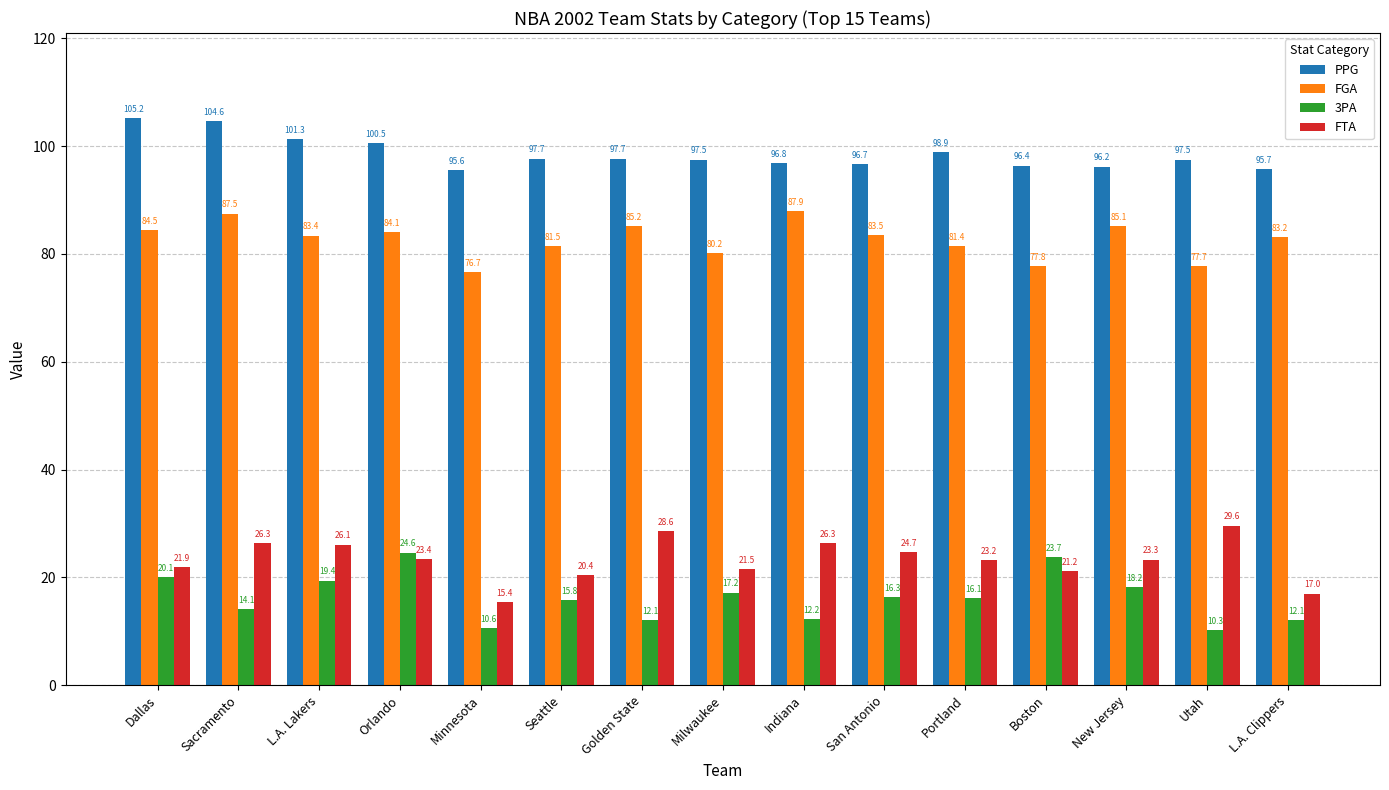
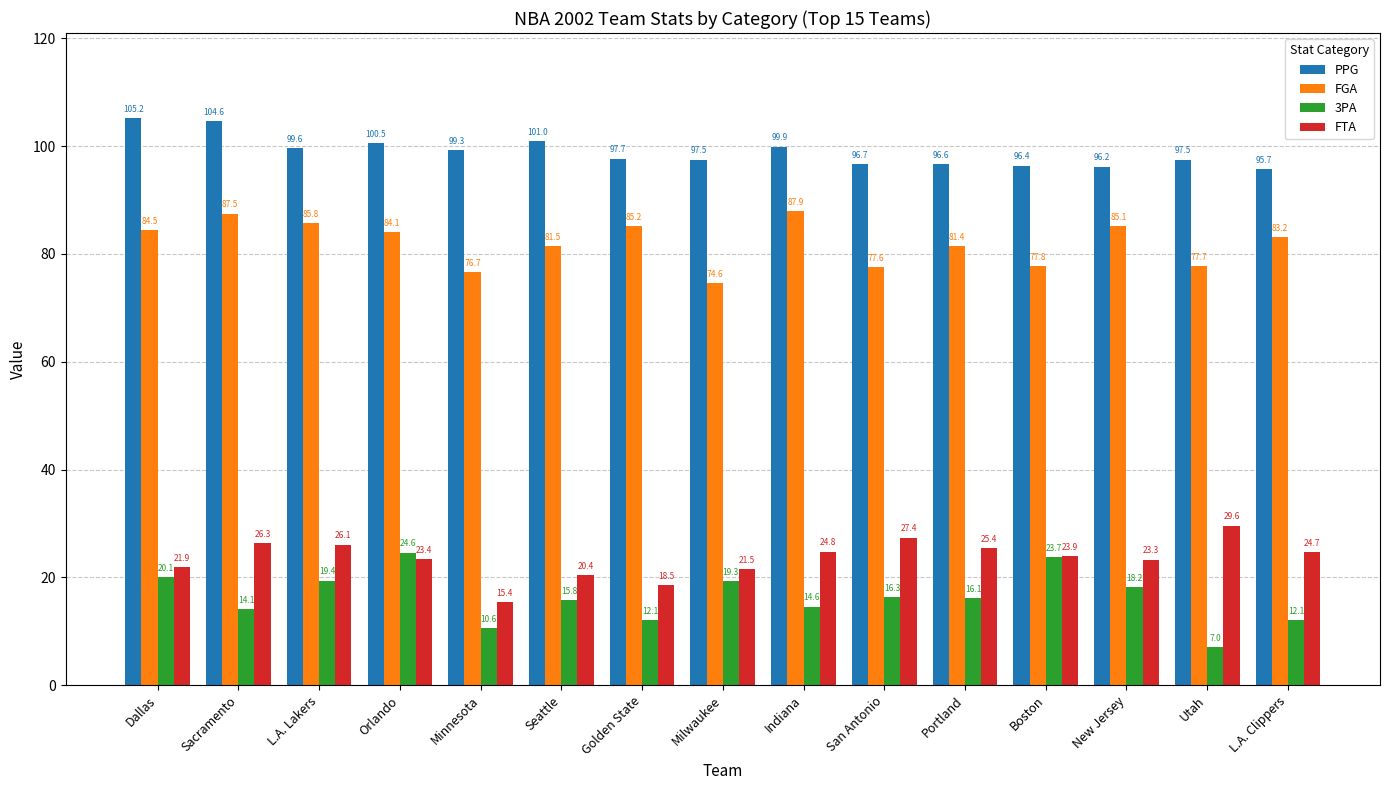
PPG, L.A. Lakers: 101.3 -> 99.6
FGA, L.A. Lakers: 83.4 -> 85.8
PPG, Minnesota: 95.6 -> 99.3
PPG, Seattle: 97.7 -> 101.0
FTA, Golden State: 28.6 -> 18.5
FGA, Milwaukee: 80.2 -> 74.6
3PA, Milwaukee: 17.2 -> 19.3
PPG, Indiana: 96.8 -> 99.9
3PA, Indiana: 12.2 -> 14.6
FTA, Indiana: 26.3 -> 24.8
FGA, San Antonio: 83.5 -> 77.6
FTA, San Antonio: 24.7 -> 27.4
PPG, Portland: 98.9 -> 96.6
FTA, Portland: 23.2 -> 25.4
FTA, Boston: 21.2 -> 23.9
3PA, Utah: 10.3 -> 7.0
FTA, L.A. Clippers: 17.0 -> 24.7
